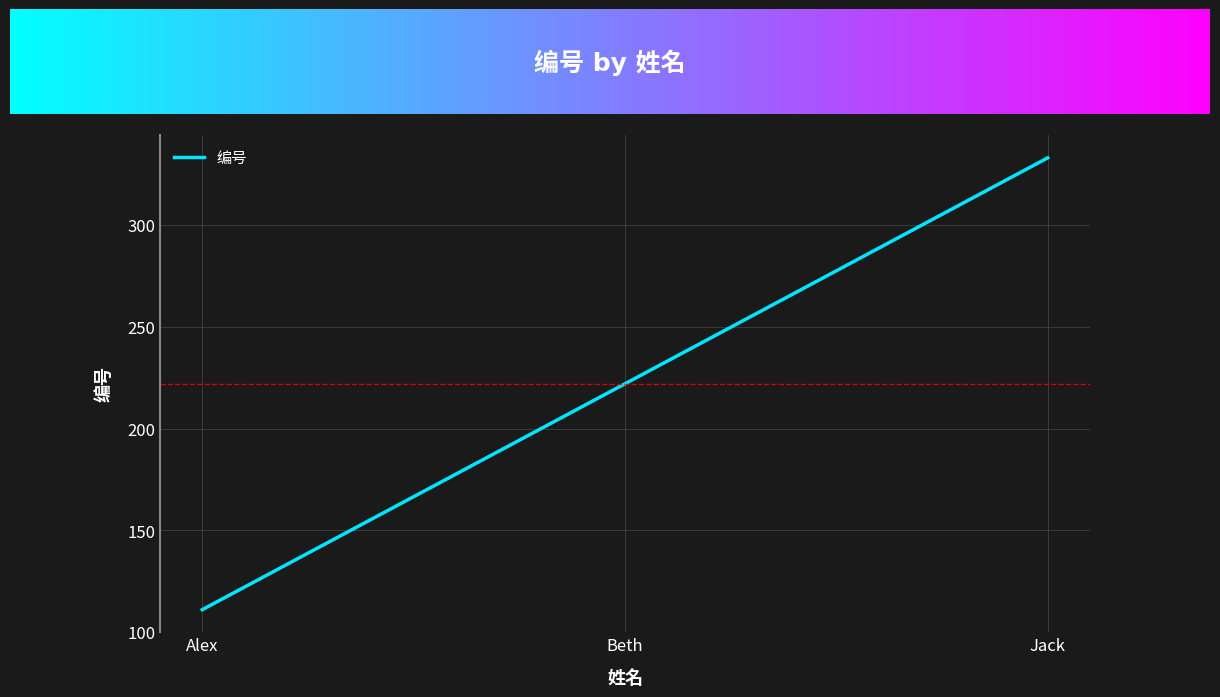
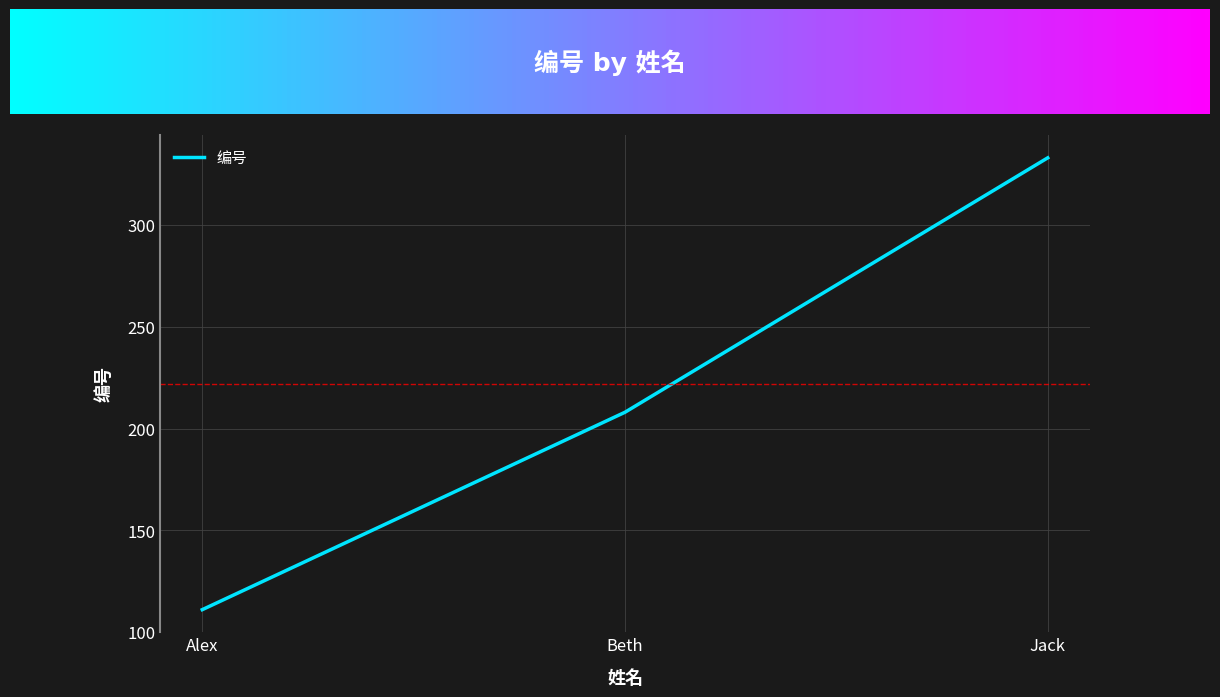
Beth: 222 -> 208
